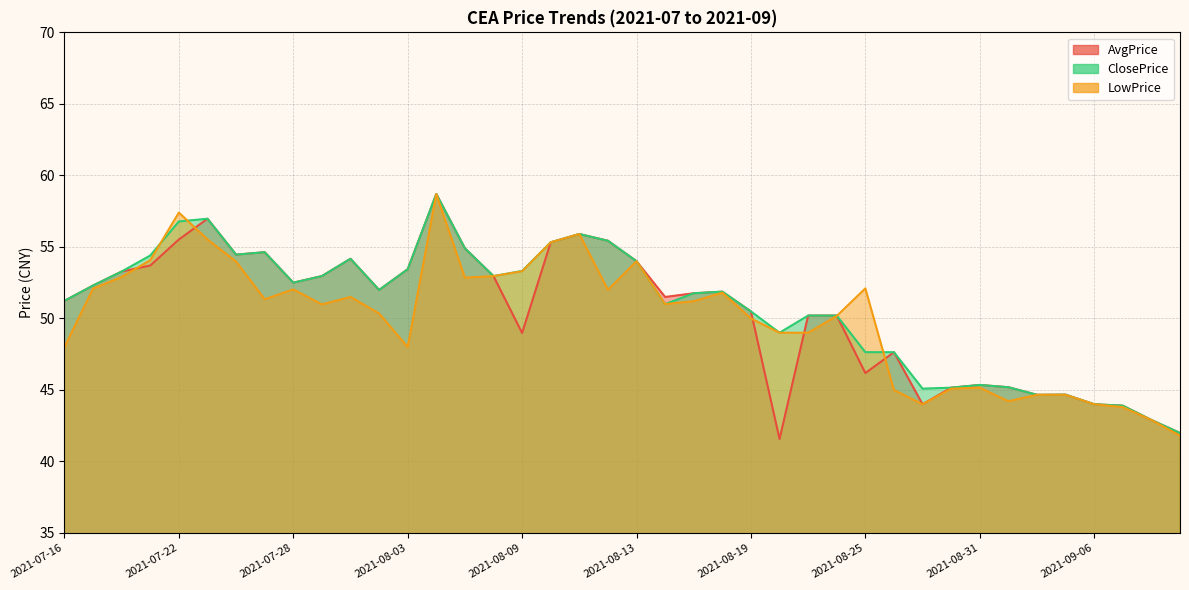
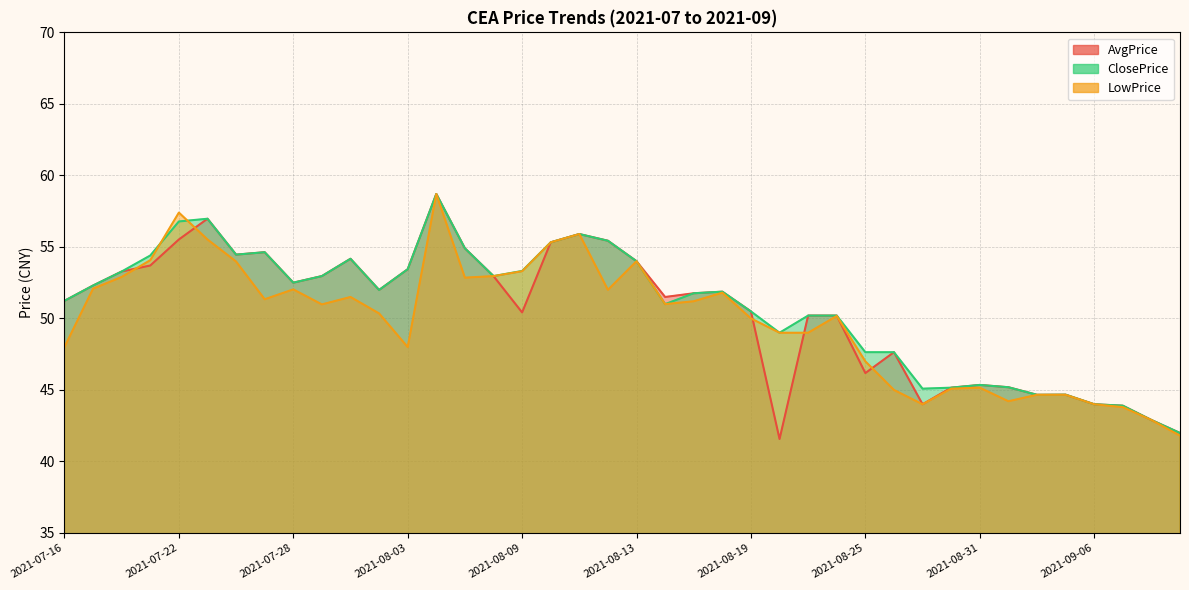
AvgPrice, 2021-08-09: 49.0 -> 50.4
LowPrice, 2021-08-25: 52.1 -> 47.0
